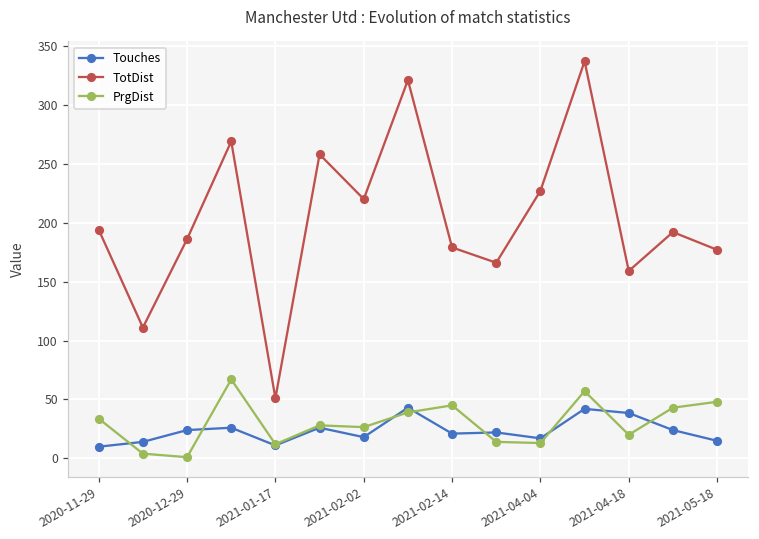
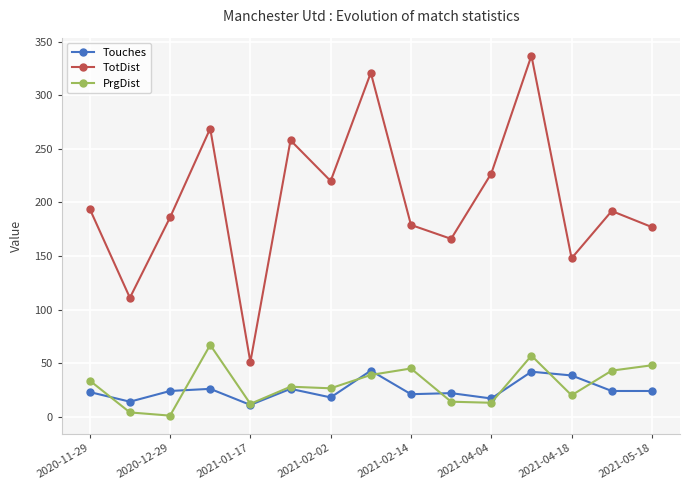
Touches, 2020-11-29: 10 -> 23
TotDist, 2021-04-18: 159 -> 148
Touches, 2021-05-18: 15 -> 24
